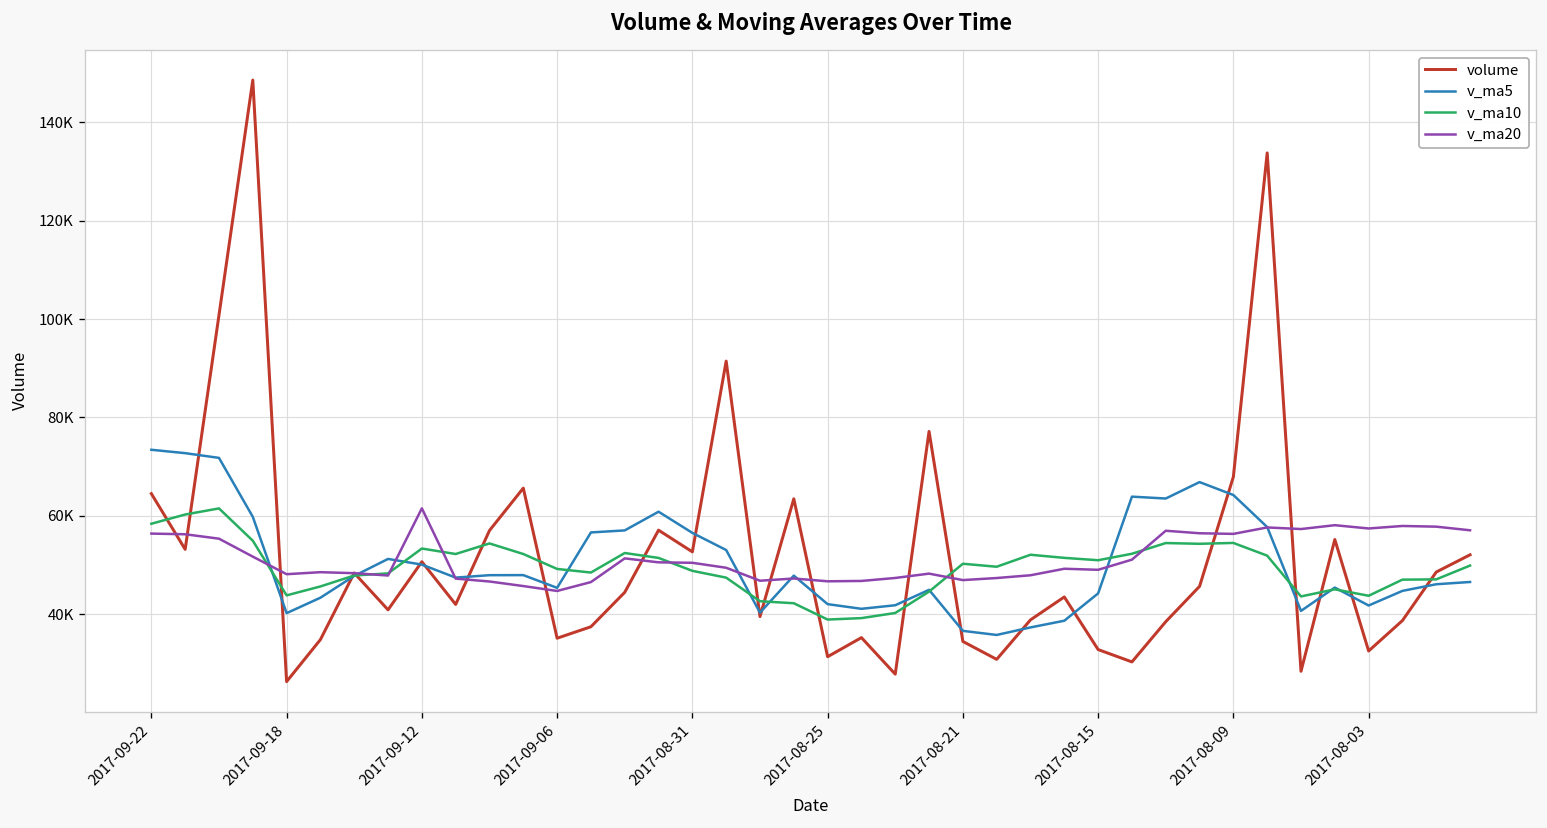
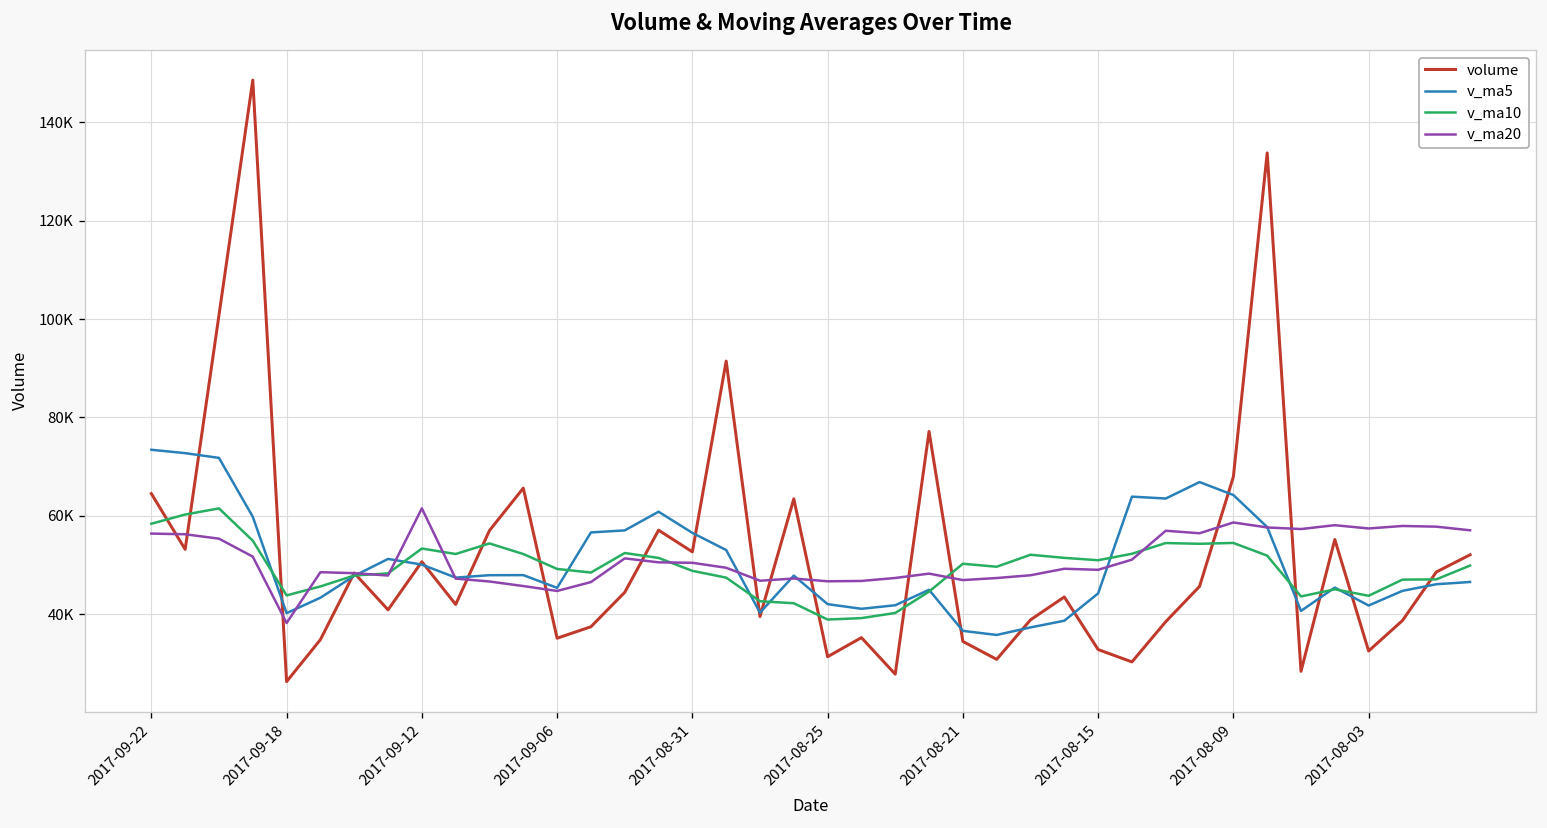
v_ma20, 2017-09-18: 48000 -> 38000
v_ma20, 2017-08-09: 56000 -> 59000
